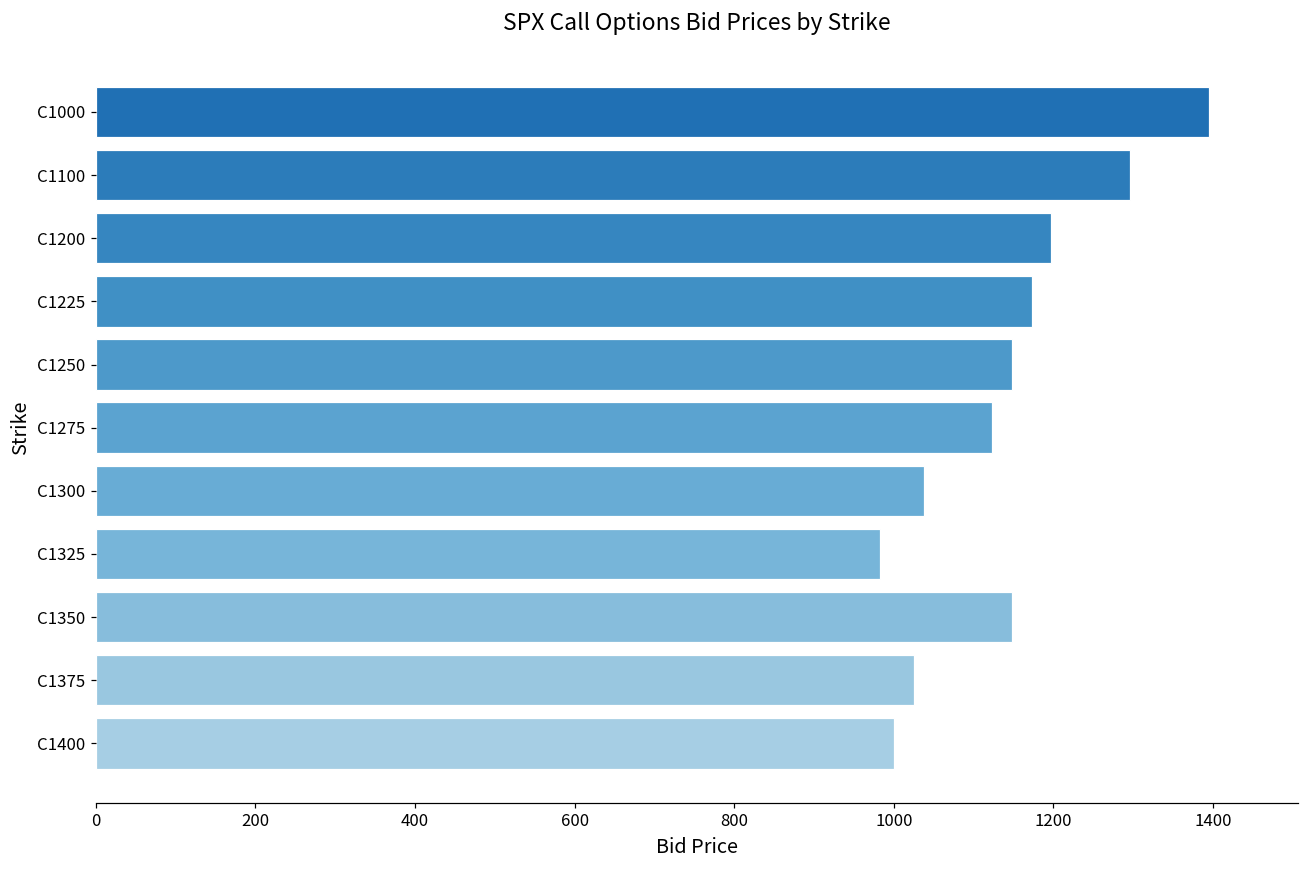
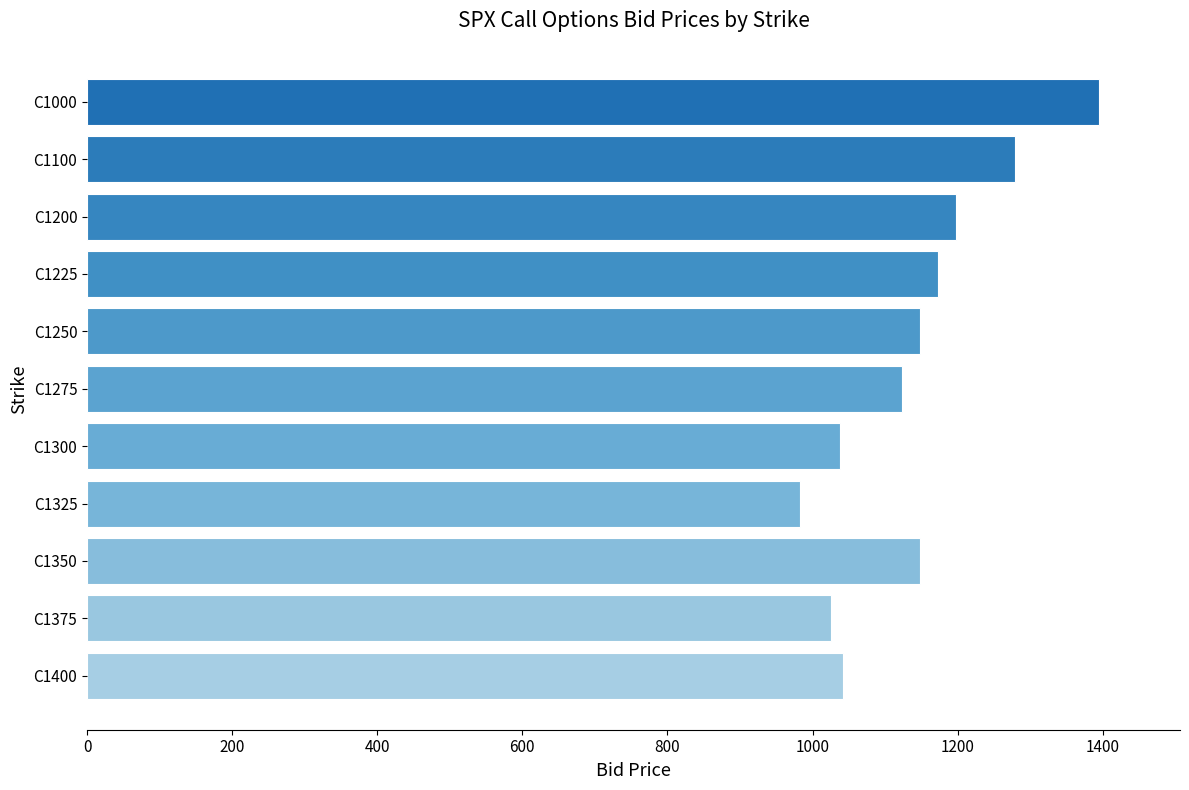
C1100: 1300 -> 1280
C1400: 1000 -> 1040
